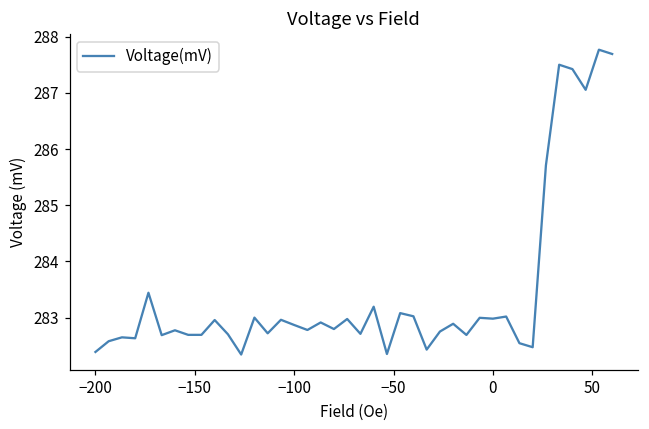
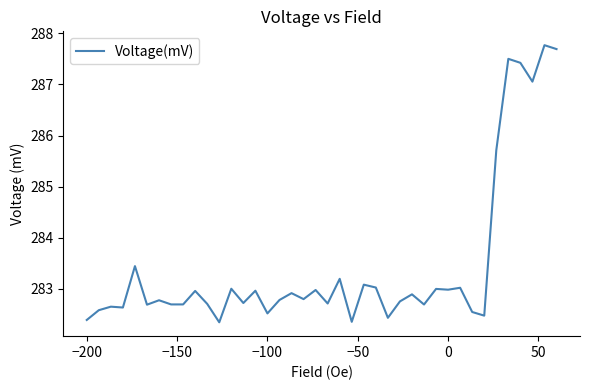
−100: 282.9 -> 282.5
